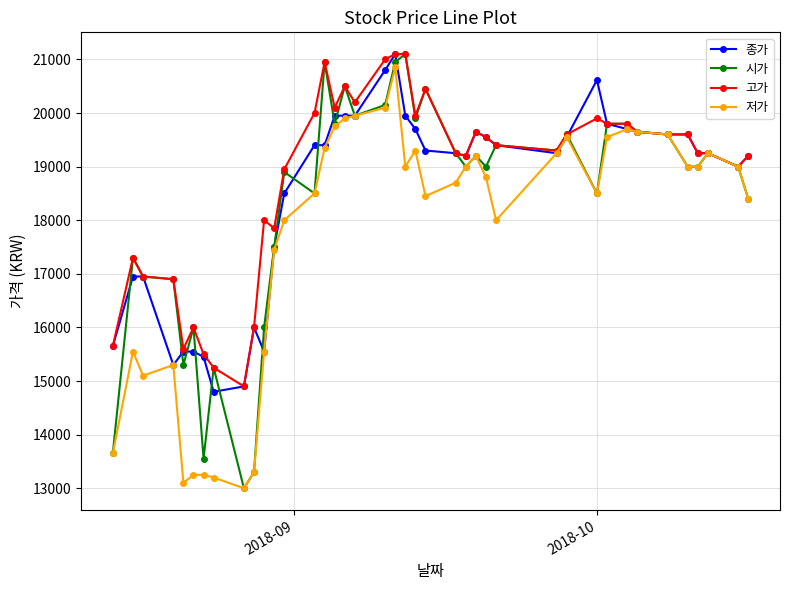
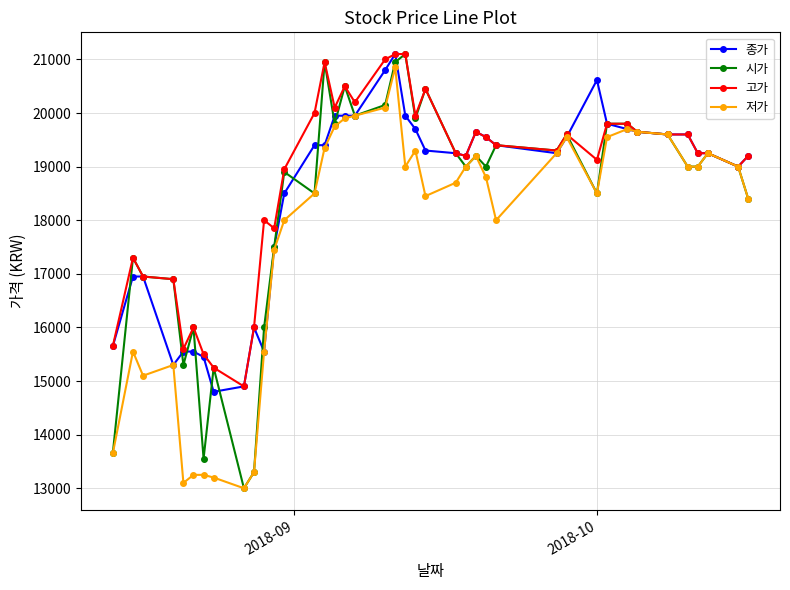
고가, 2018-10: 19900 -> 19100
